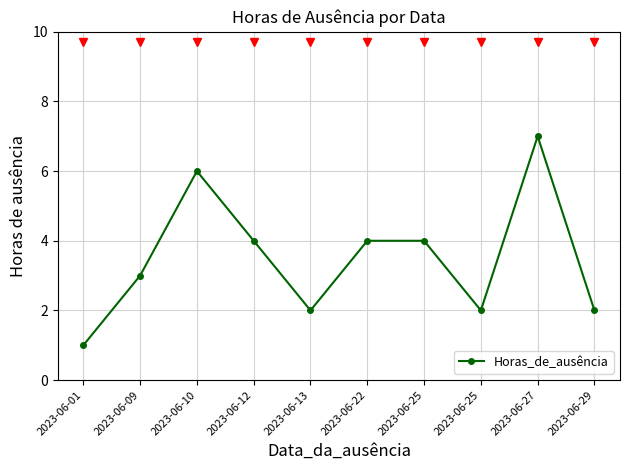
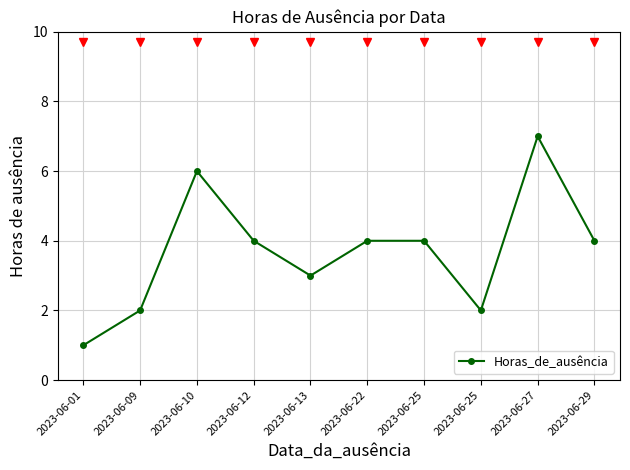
Horas_de_ausência, 2023-06-09: 3 -> 2
Horas_de_ausência, 2023-06-13: 2 -> 3
Horas_de_ausência, 2023-06-29: 2 -> 4
